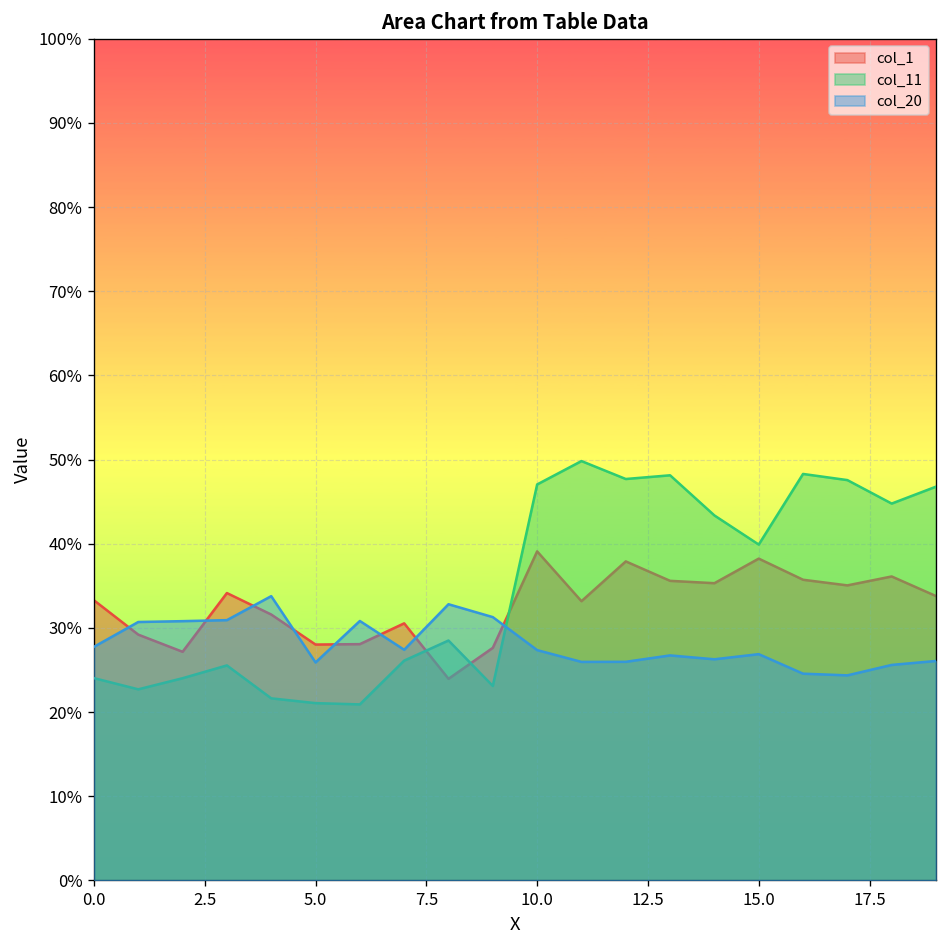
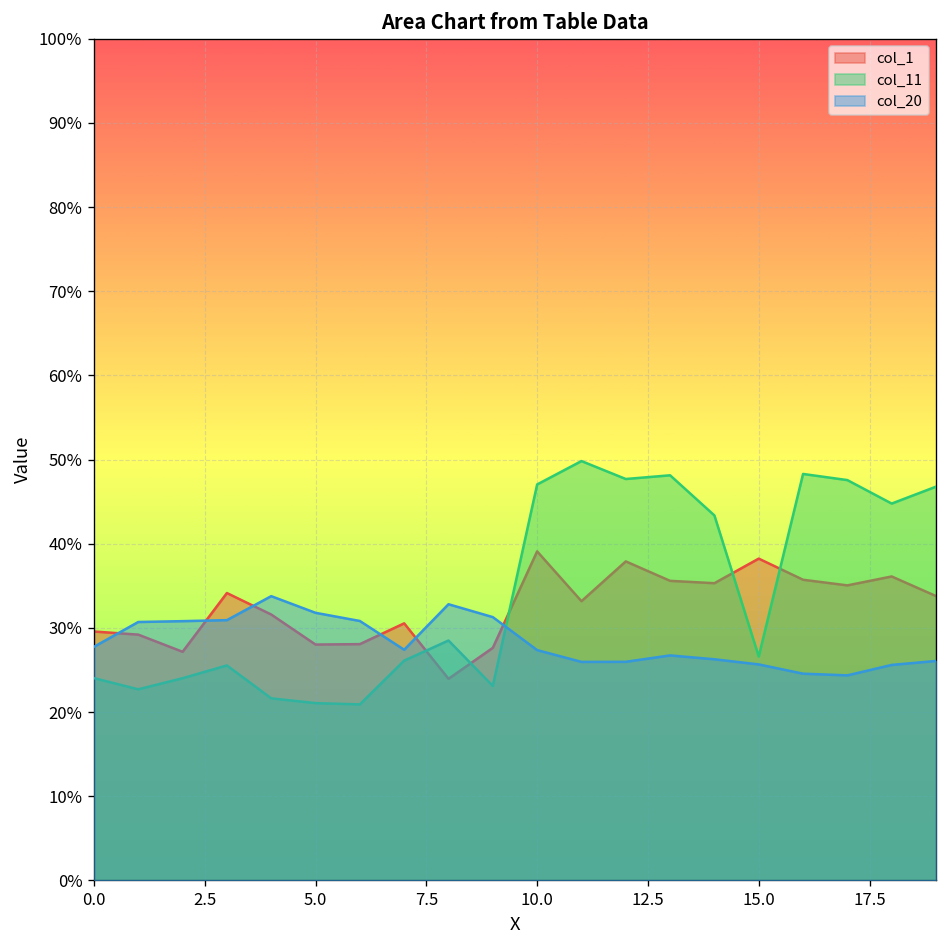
col_1, 0.0: 33% -> 30%
col_20, 5.0: 26% -> 32%
col_11, 15.0: 40% -> 27%
col_20, 15.0: 27% -> 26%
